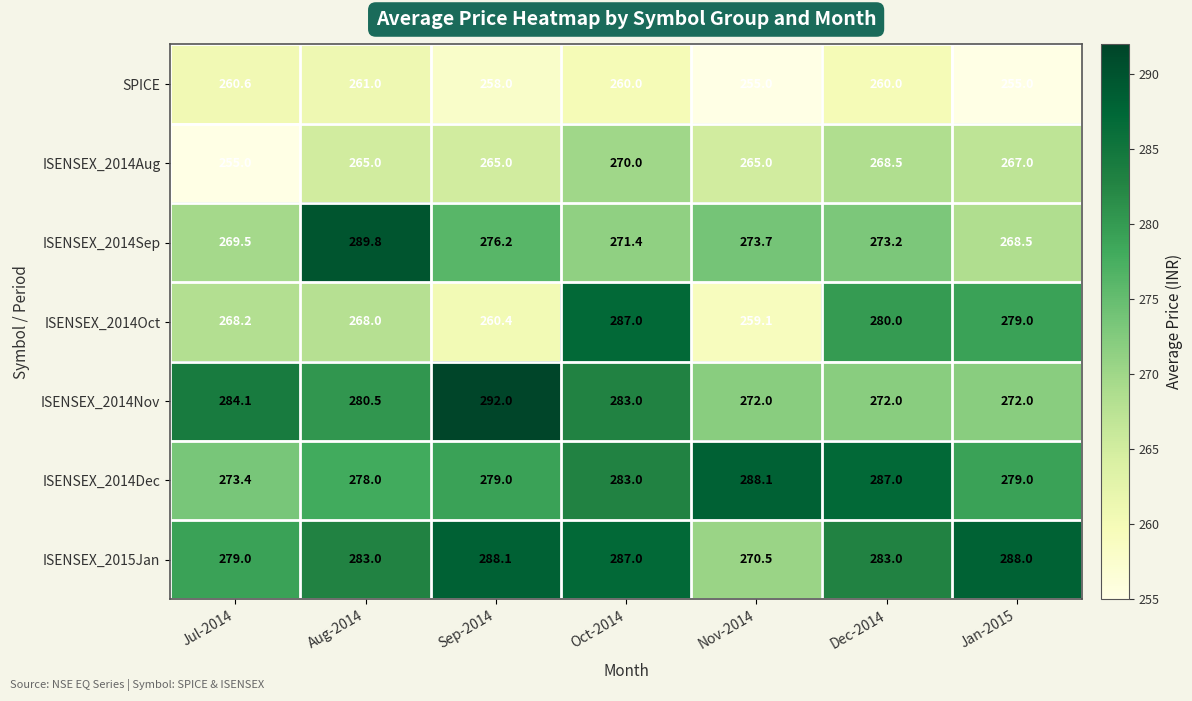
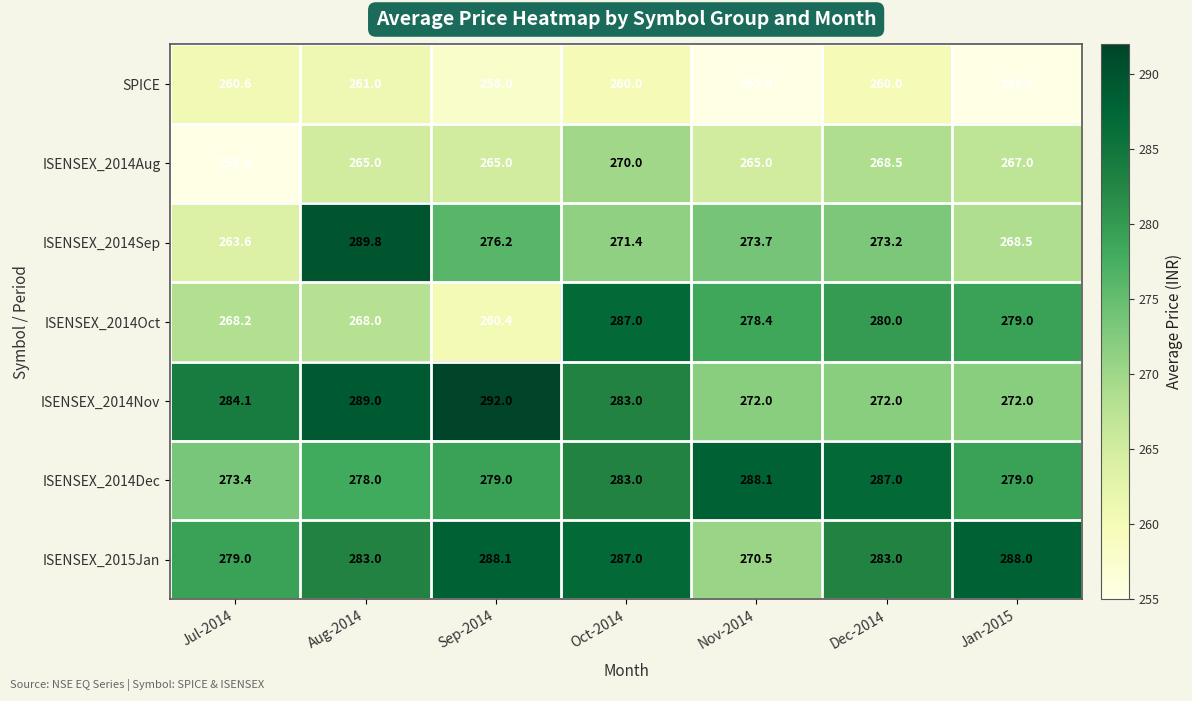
ISENSEX_2014Sep, Jul-2014: 269.5 -> 263.6
ISENSEX_2014Oct, Nov-2014: 259.1 -> 278.4
ISENSEX_2014Nov, Aug-2014: 280.5 -> 289.0
